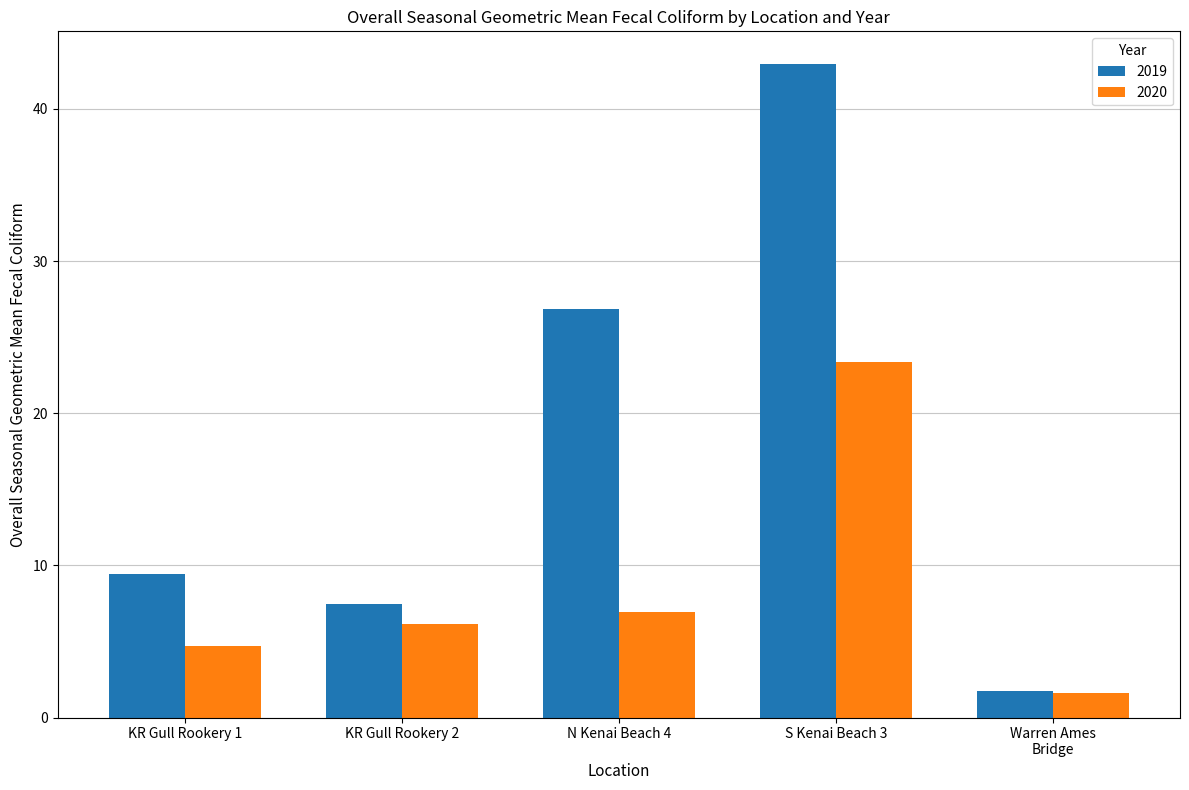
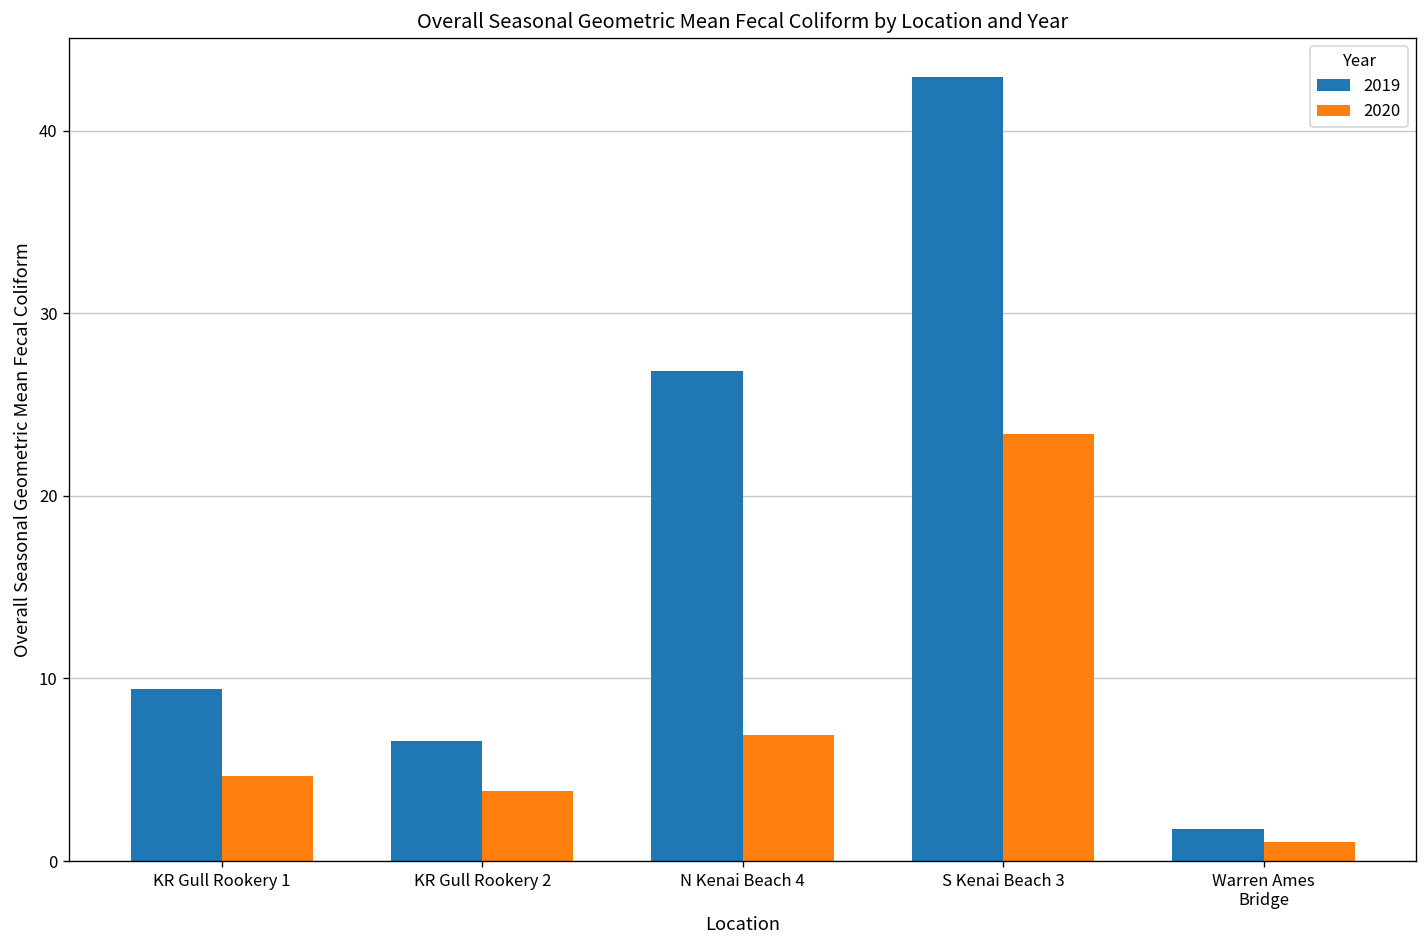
2019, KR Gull Rookery 2: 7.5 -> 6.6
2020, KR Gull Rookery 2: 6.2 -> 3.8
2020, Warren Ames Bridge: 1.6 -> 1.0
